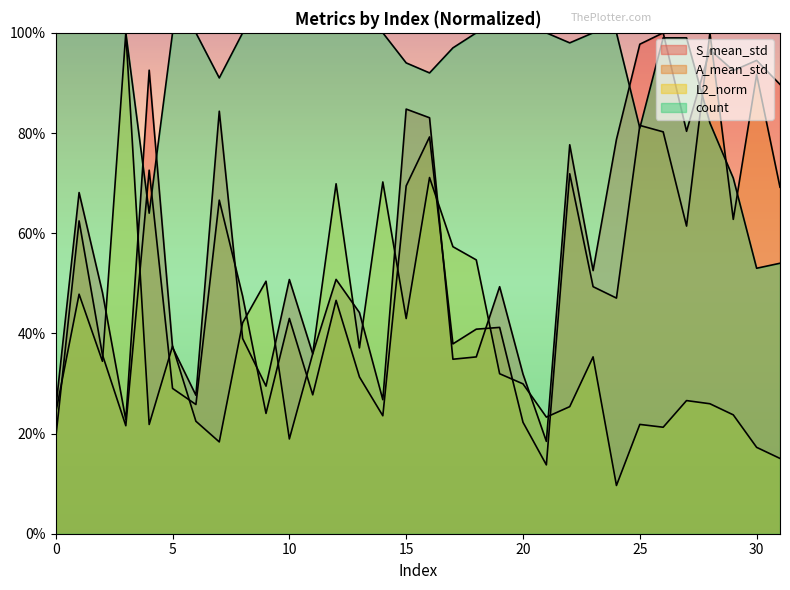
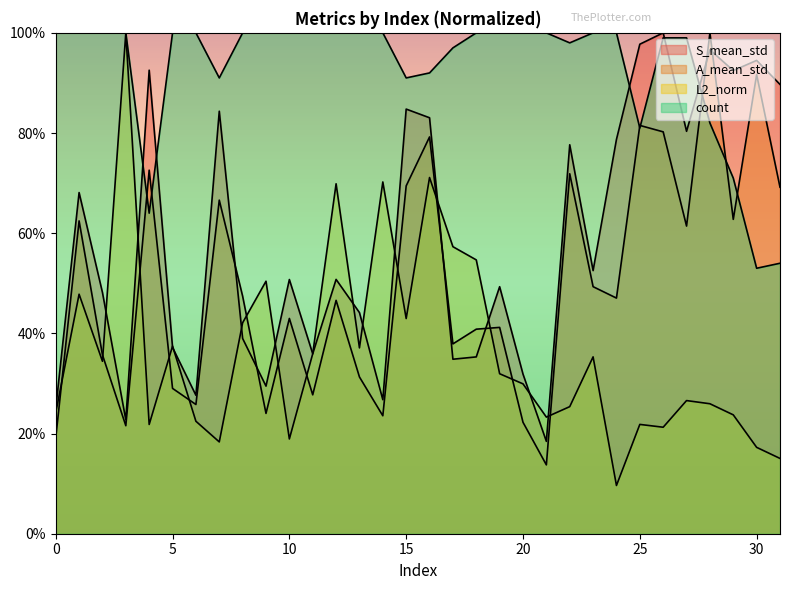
count, 15: 94% -> 91%
